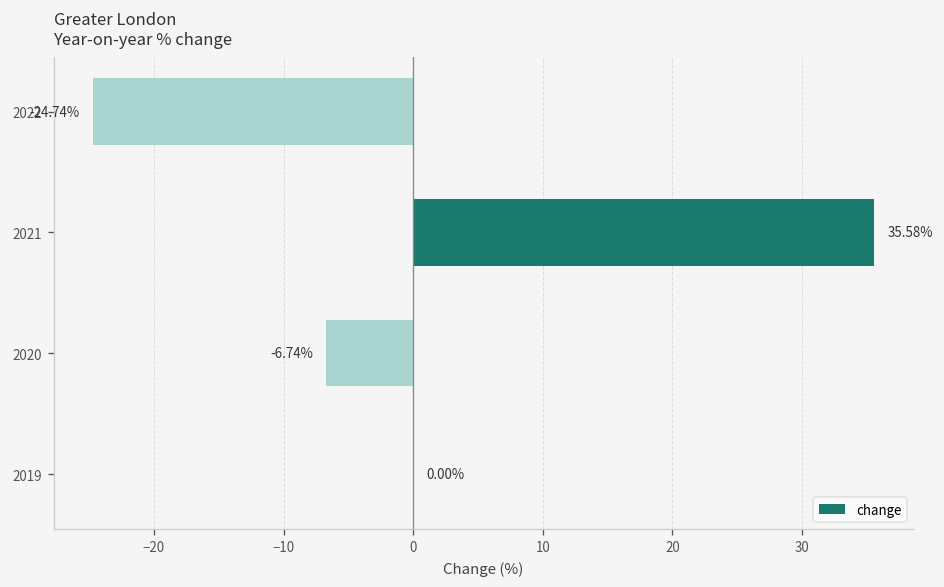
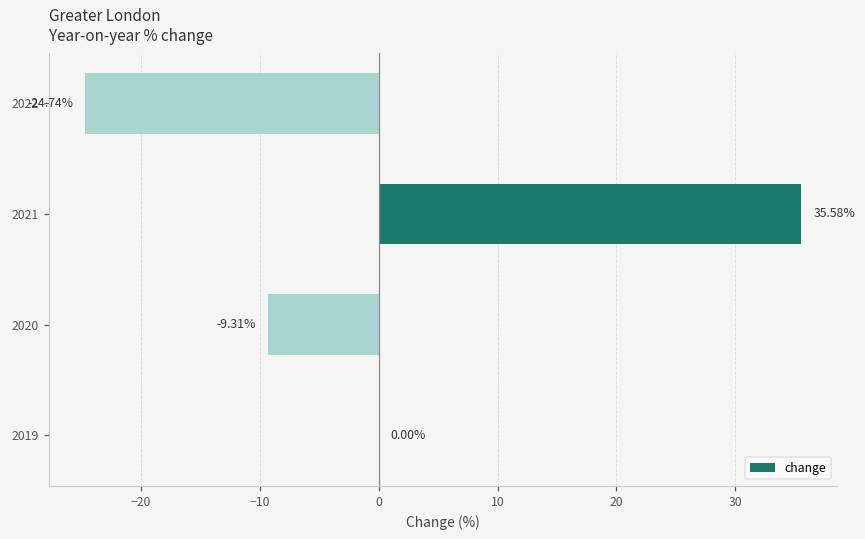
2020: -6.74% -> -9.31%
